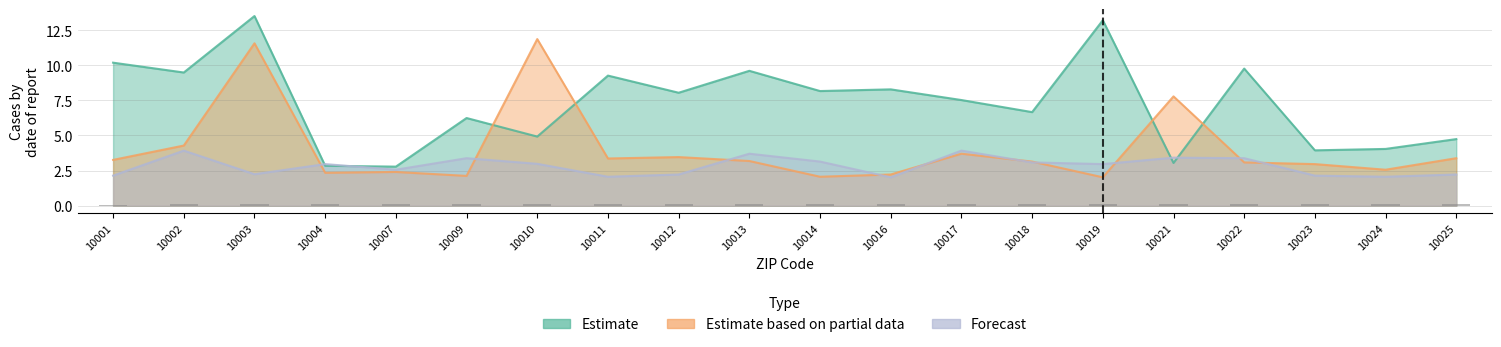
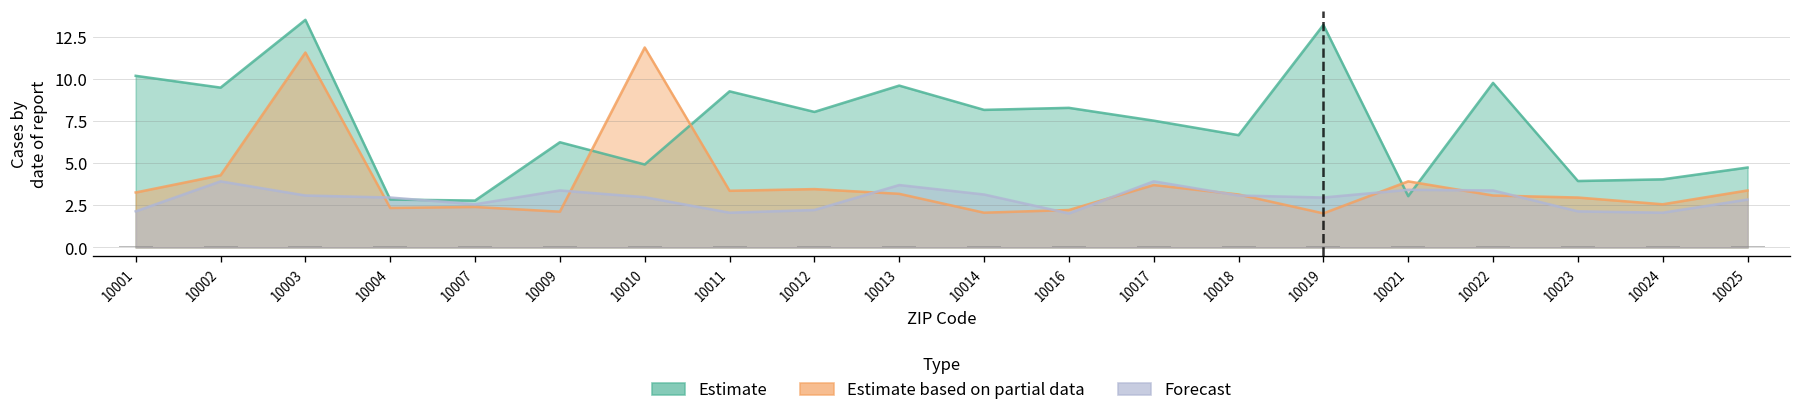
Forecast, 10003: 2.2 -> 3.1
Estimate based on partial data, 10021: 7.8 -> 3.9
Forecast, 10025: 2.2 -> 2.8
